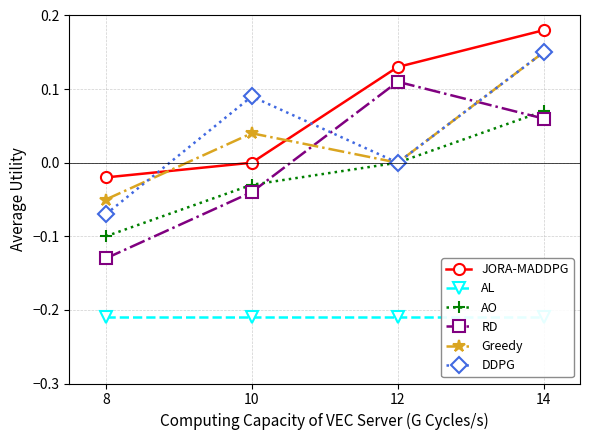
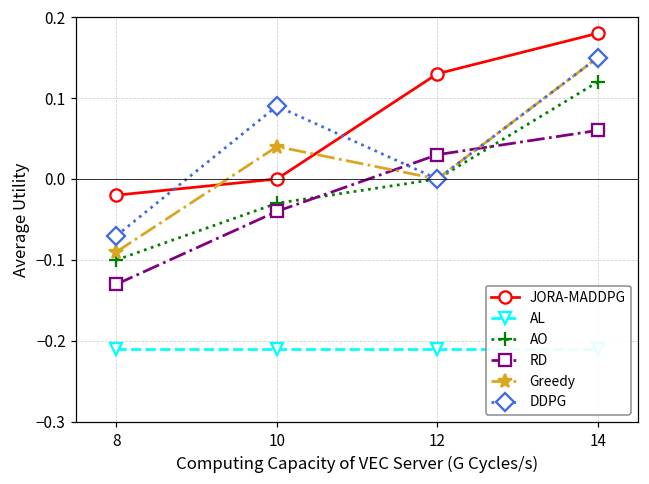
Greedy, 8: -0.05 -> -0.09
RD, 12: 0.11 -> 0.03
AO, 14: 0.07 -> 0.12
